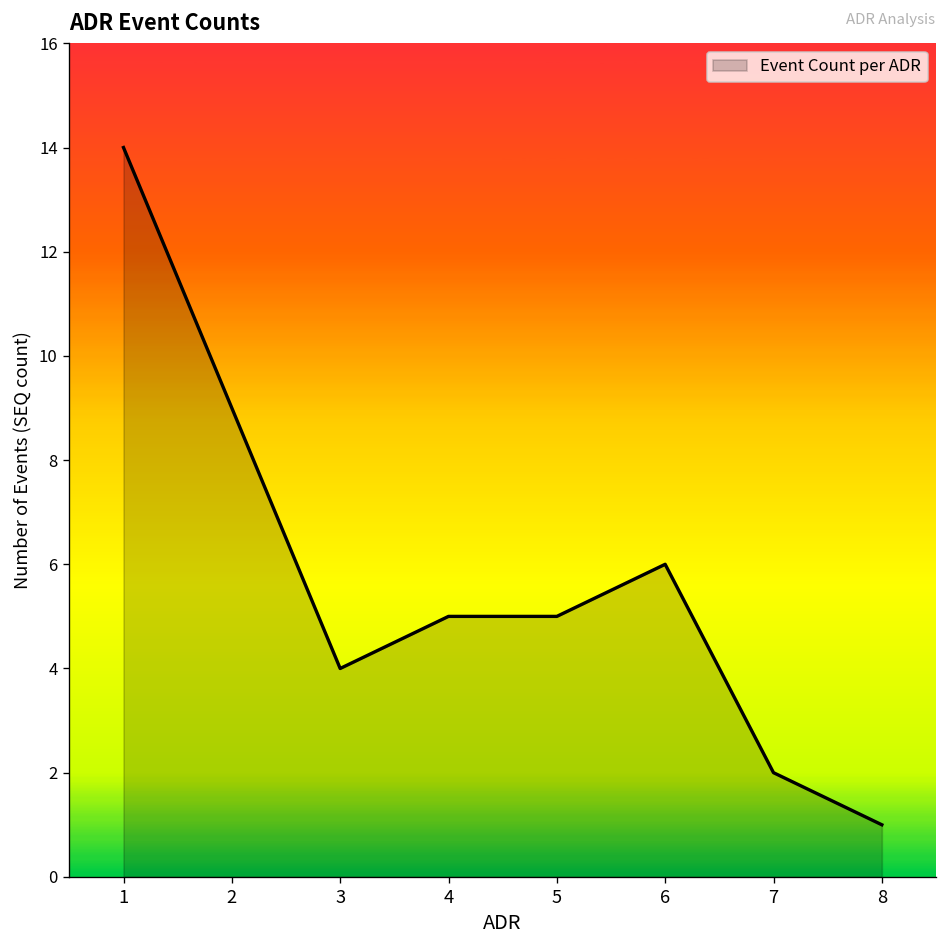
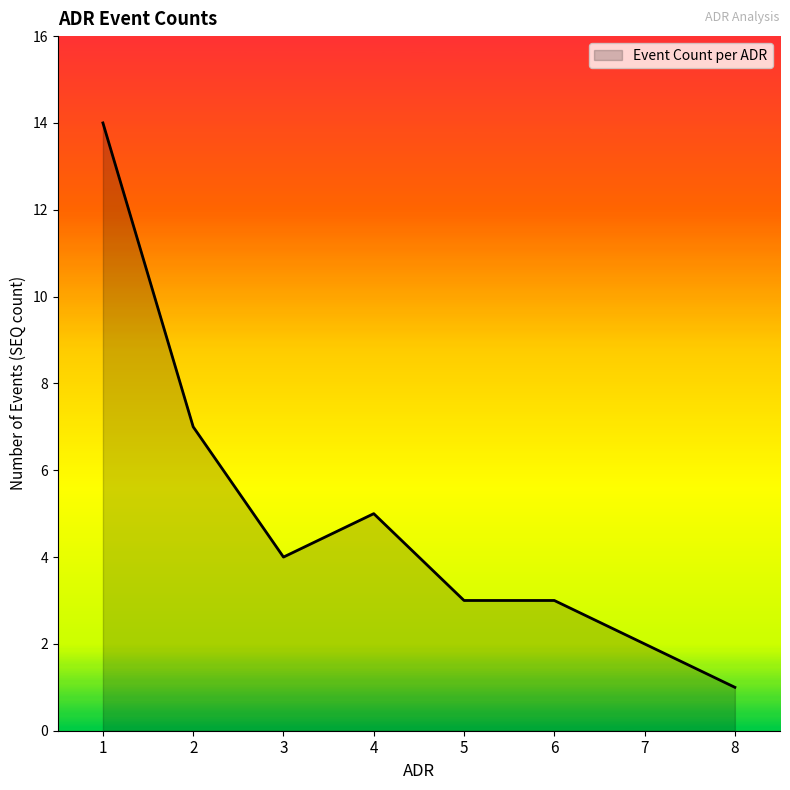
2: 9 -> 7
5: 5 -> 3
6: 6 -> 3
